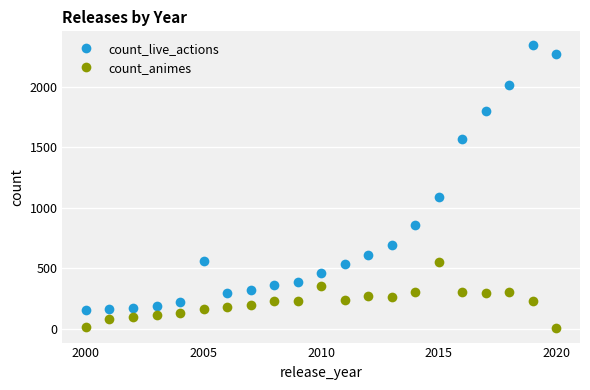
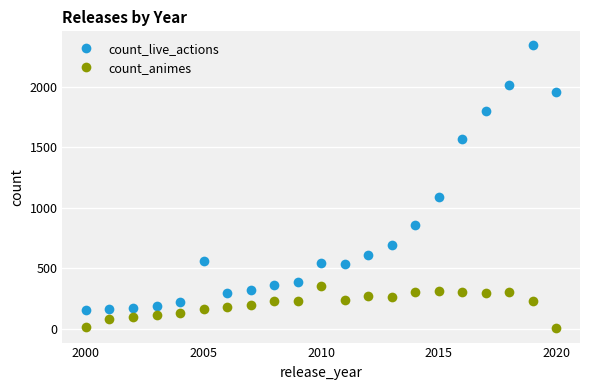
count_live_actions, 2010: 460 -> 540
count_animes, 2015: 550 -> 310
count_live_actions, 2020: 2270 -> 1960
